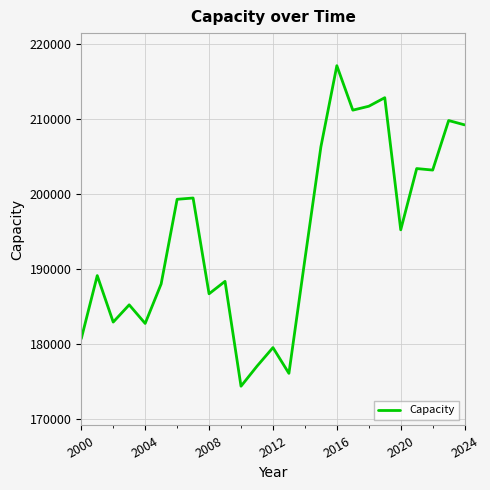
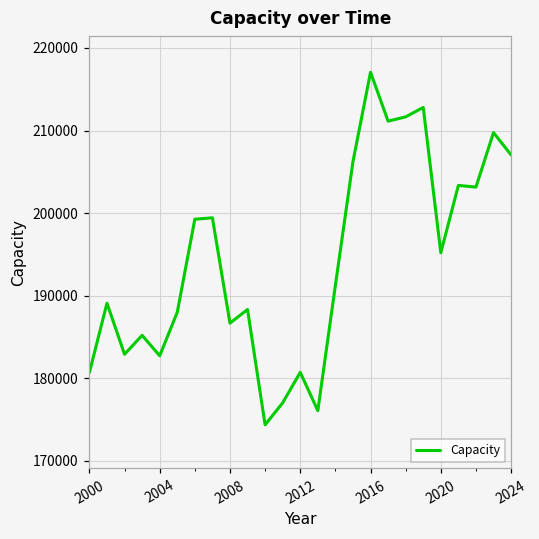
2012: 179000 -> 181000
2024: 209000 -> 207000
